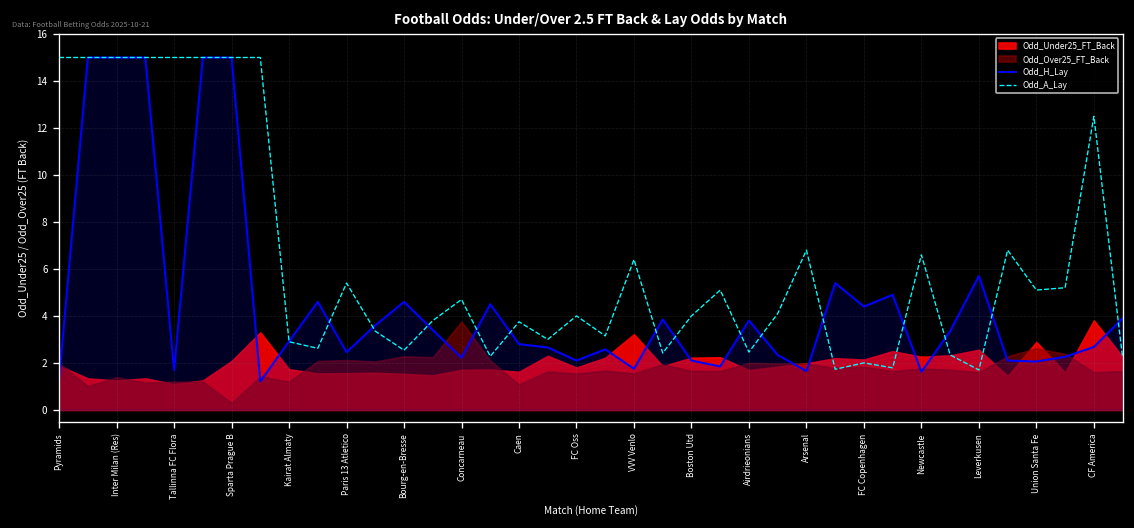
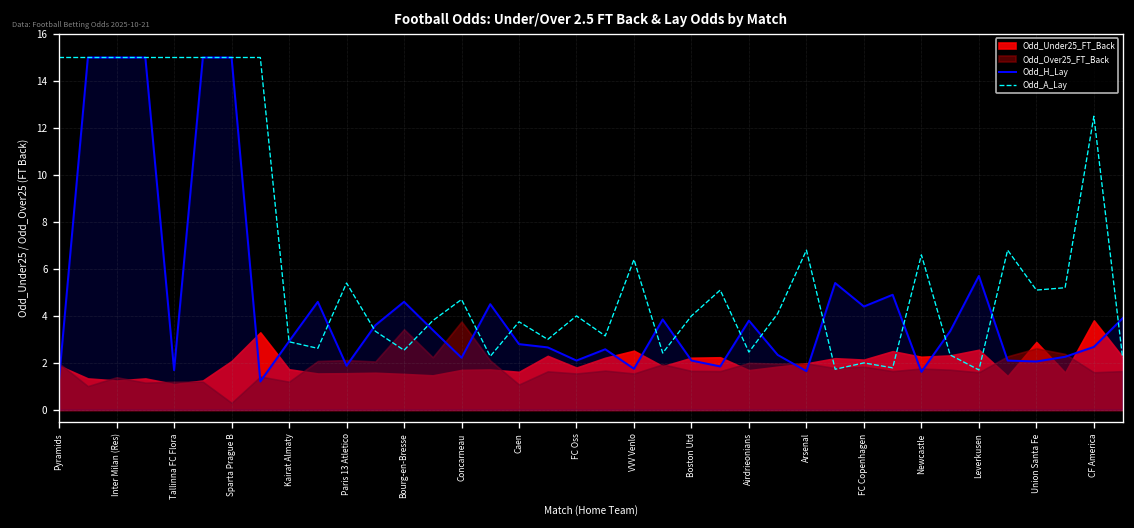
Odd_H_Lay, Paris 13 Atletico: 2.5 -> 1.9
Odd_Over25_FT_Back, Bourg-en-Bresse: 2.3 -> 3.4
Odd_Under25_FT_Back, VVV Venlo: 3.2 -> 2.5
